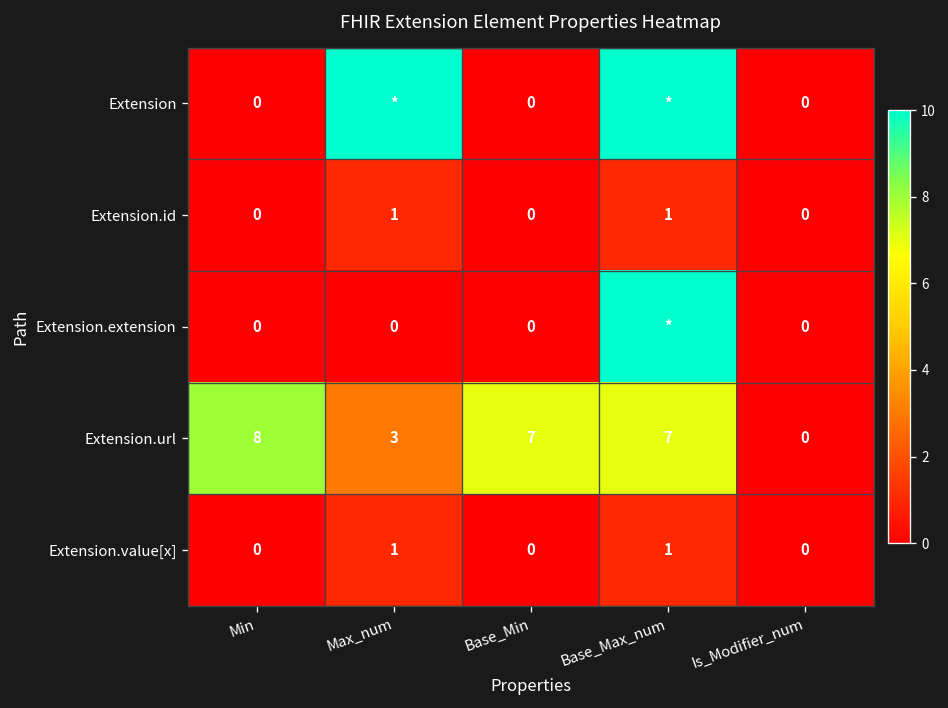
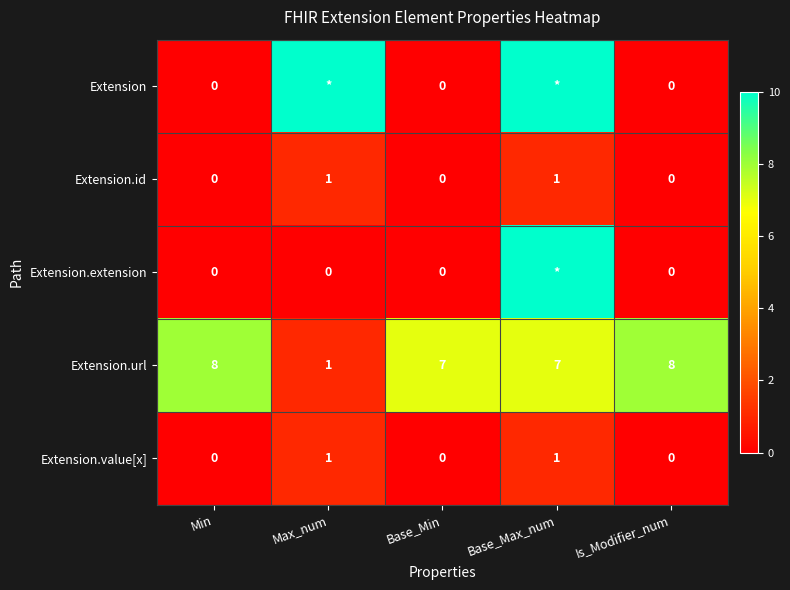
Extension.url, Max_num: 3 -> 1
Extension.url, Is_Modifier_num: 0 -> 8
